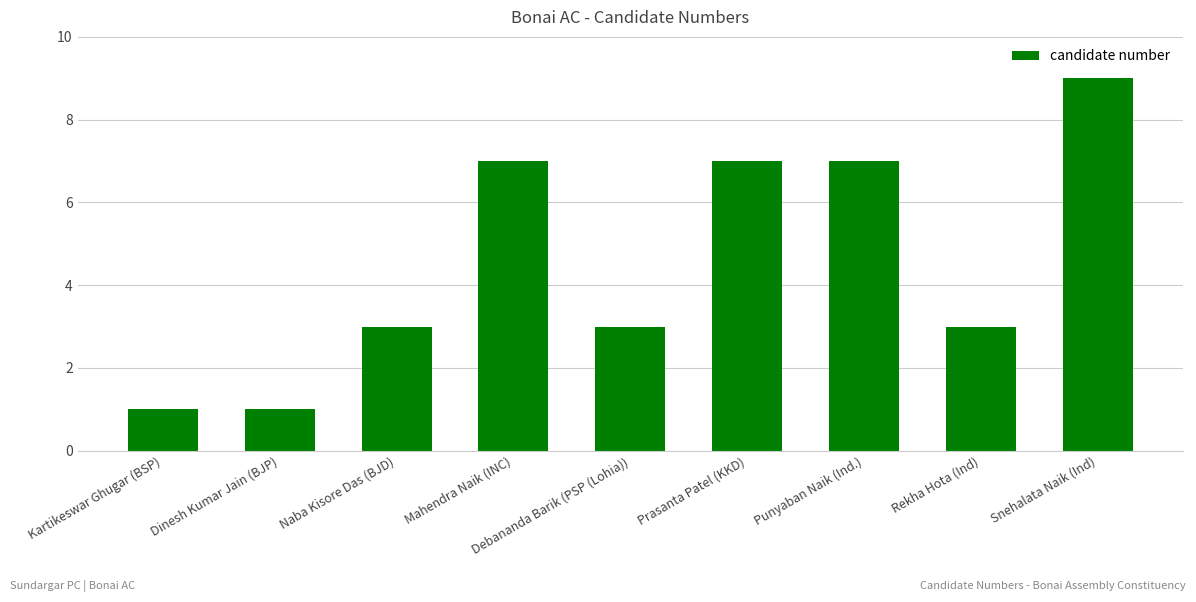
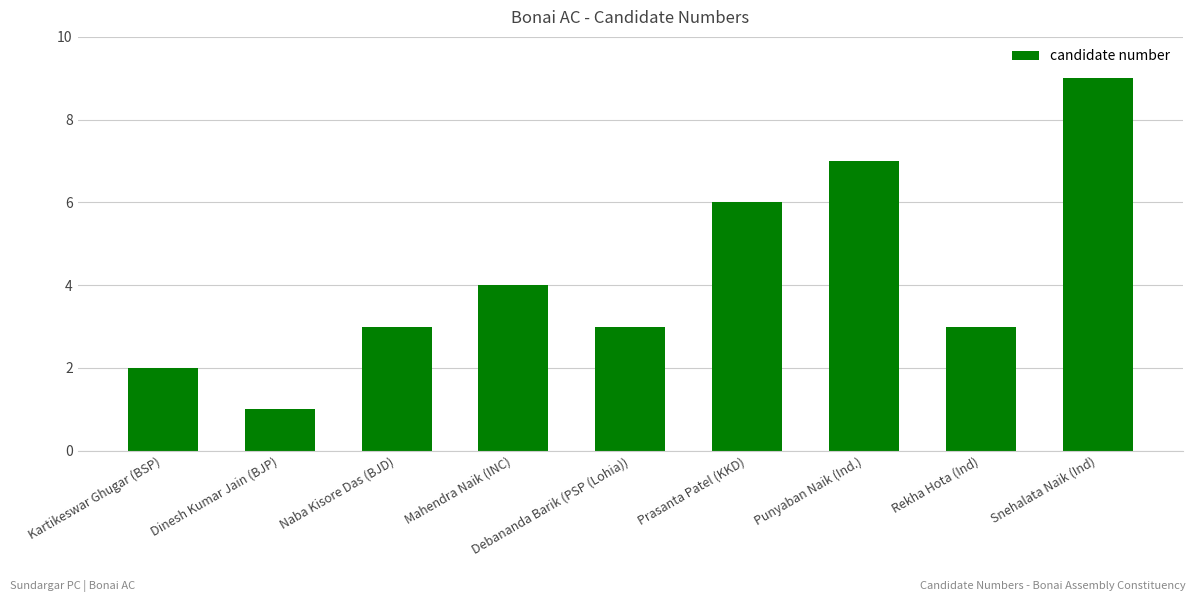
Kartikeswar Ghugar (BSP): 1 -> 2
Mahendra Naik (INC): 7 -> 4
Prasanta Patel (KKD): 7 -> 6
